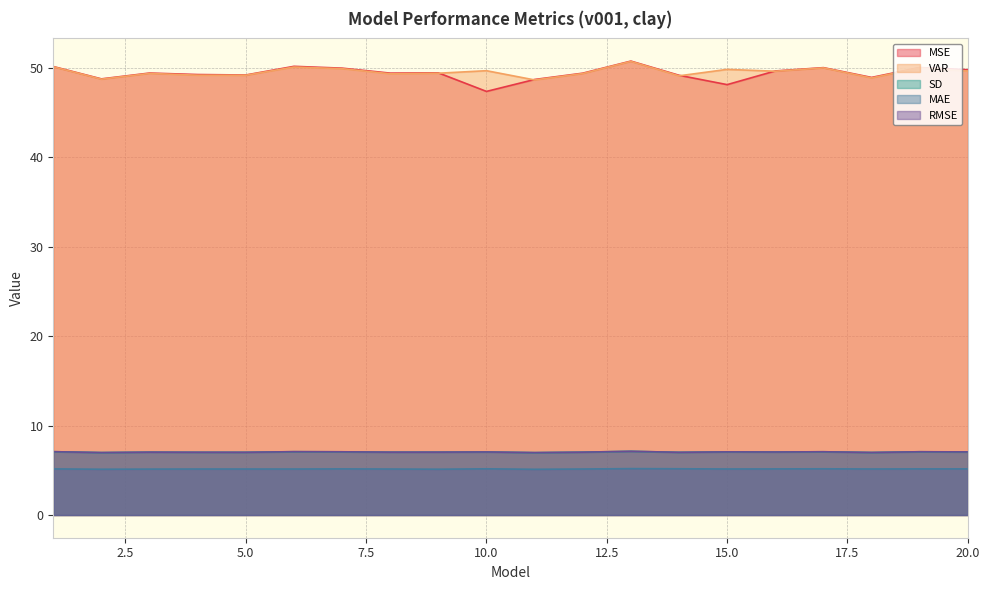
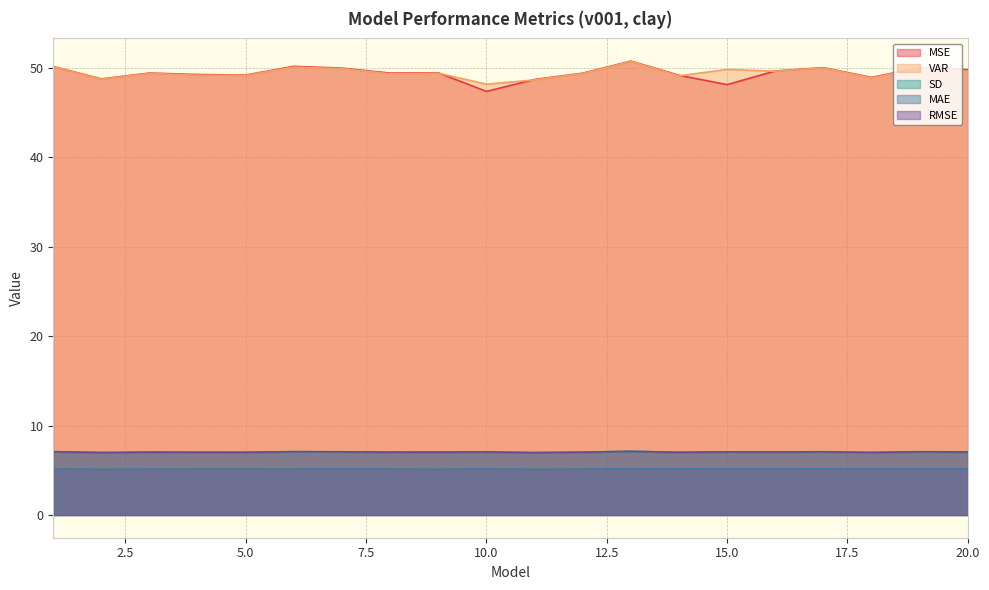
VAR, 10.0: 50 -> 48
